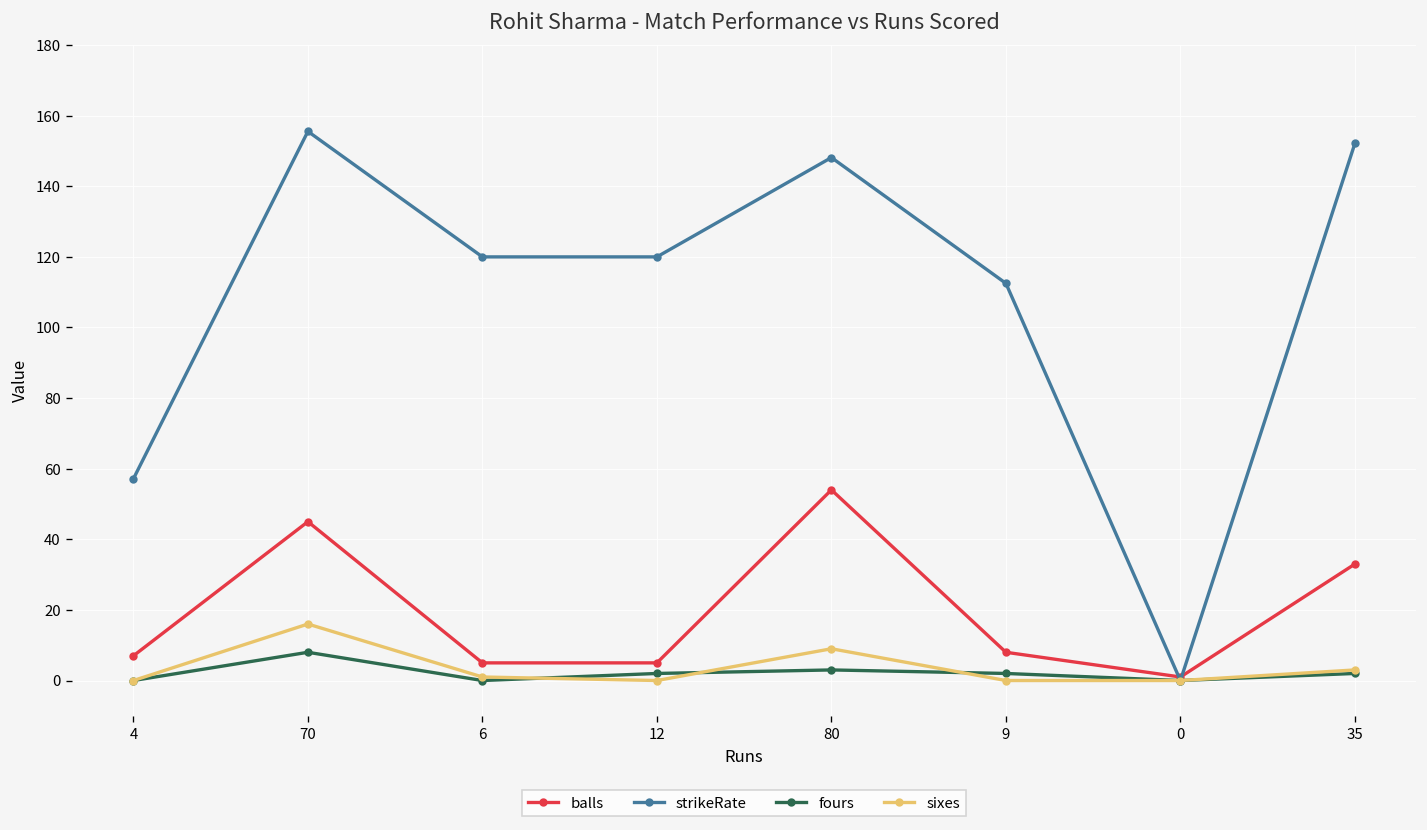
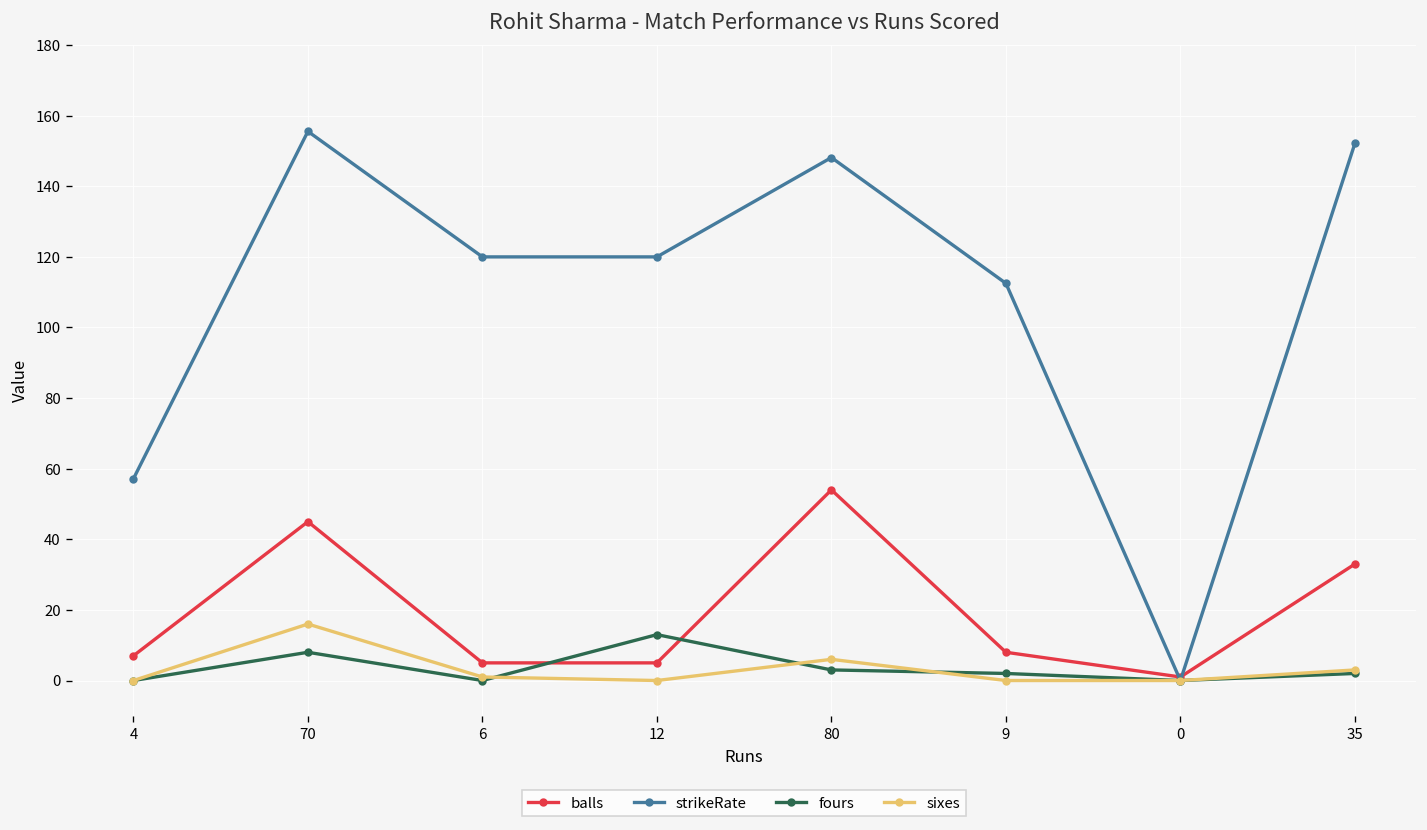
fours, 12: 2 -> 13
sixes, 80: 9 -> 6
